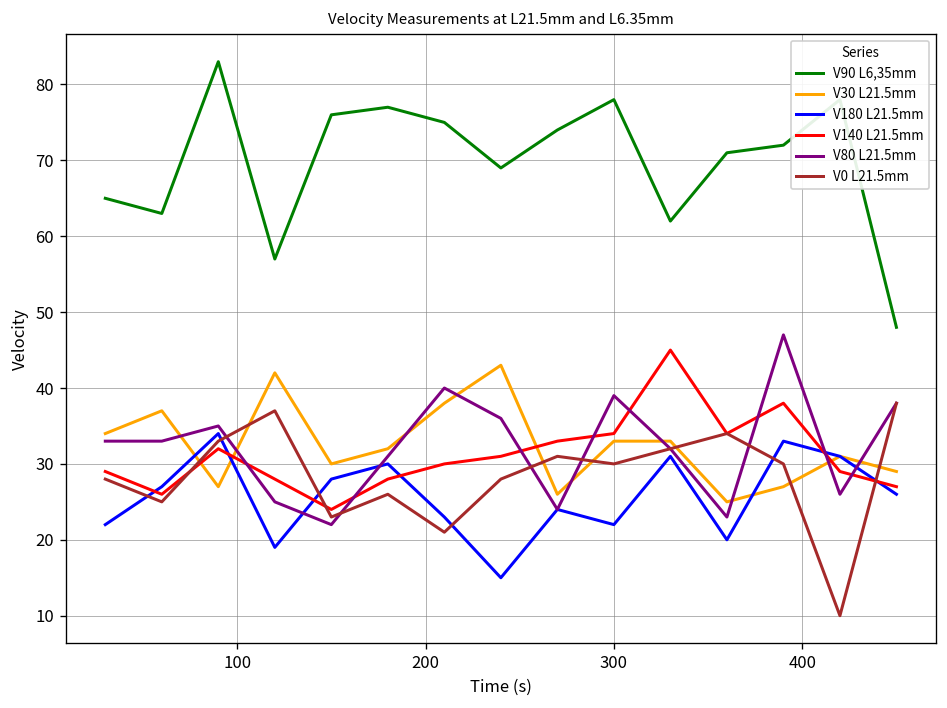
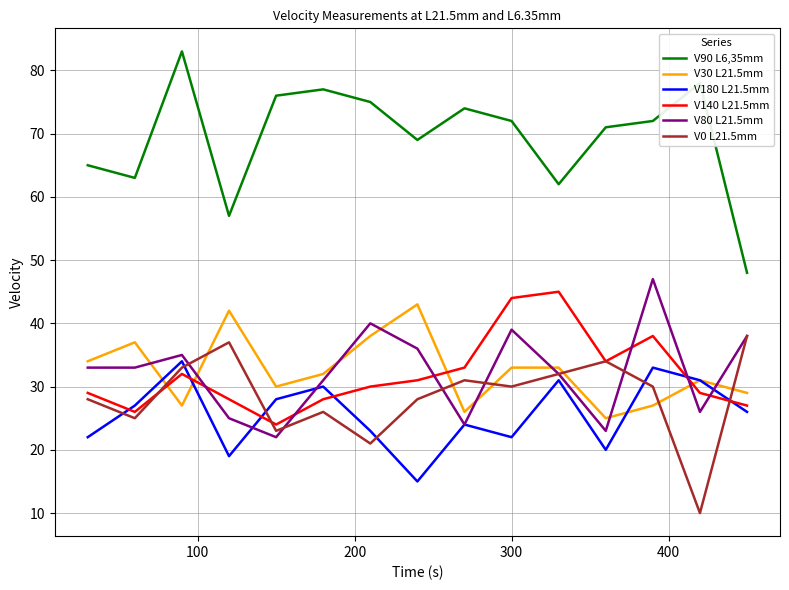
V90 L6,35mm, 300: 78 -> 72
V140 L21.5mm, 300: 34 -> 44
